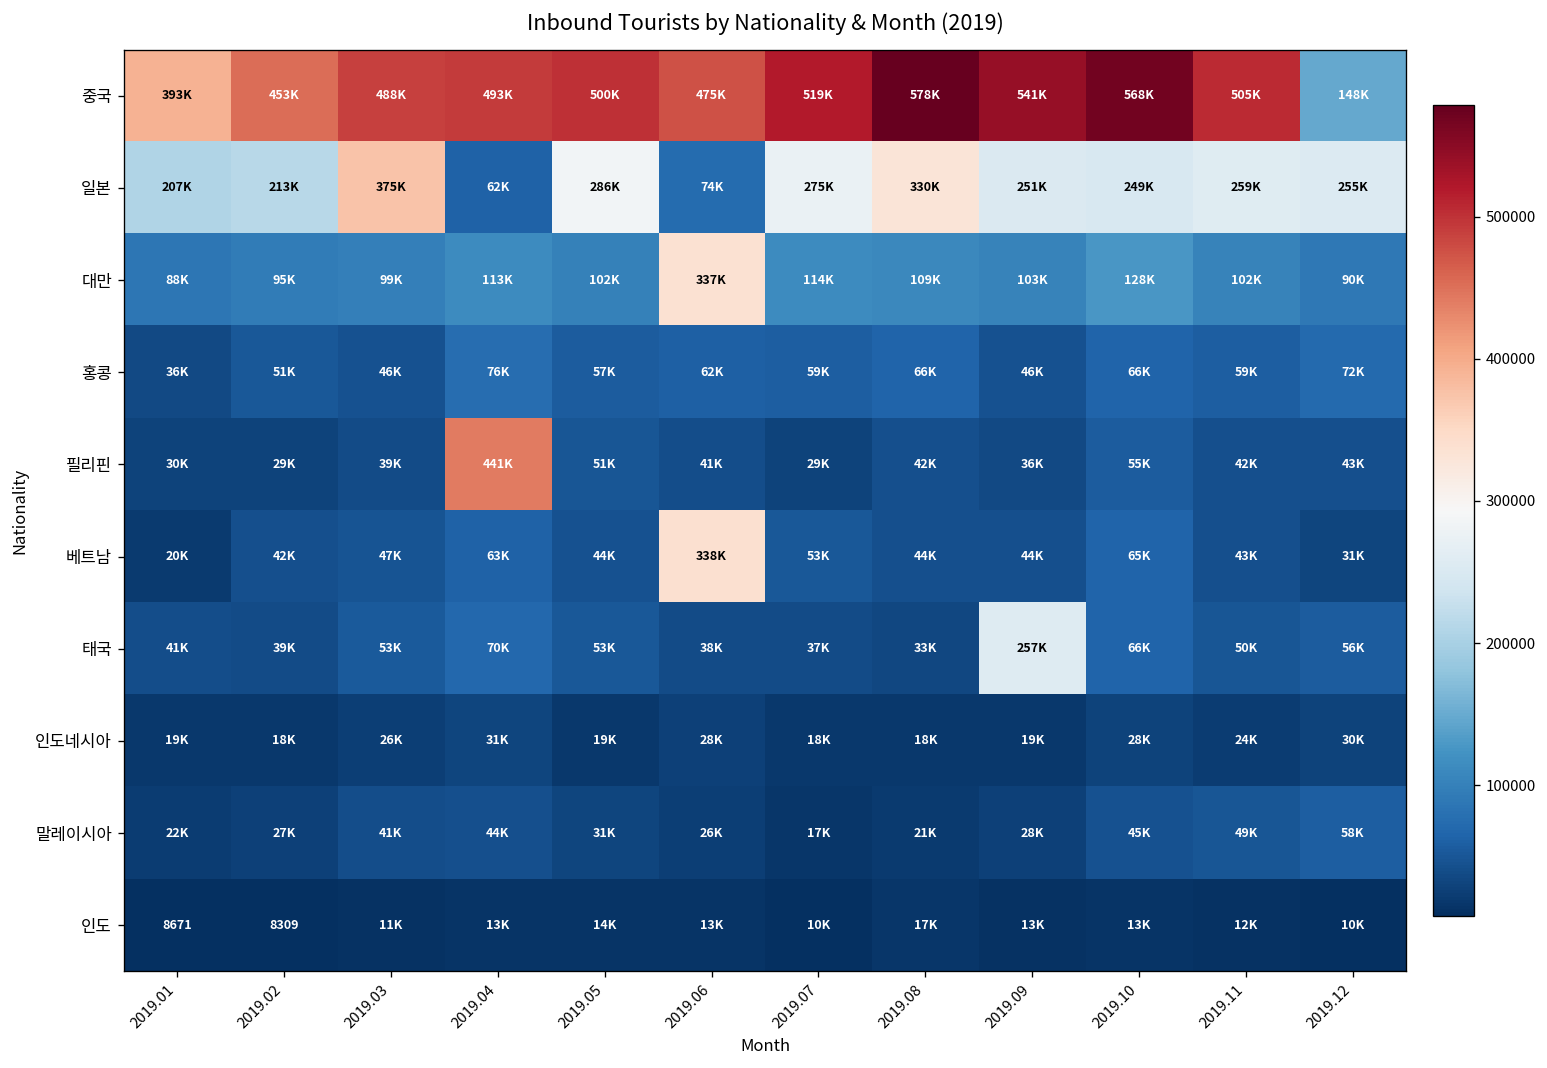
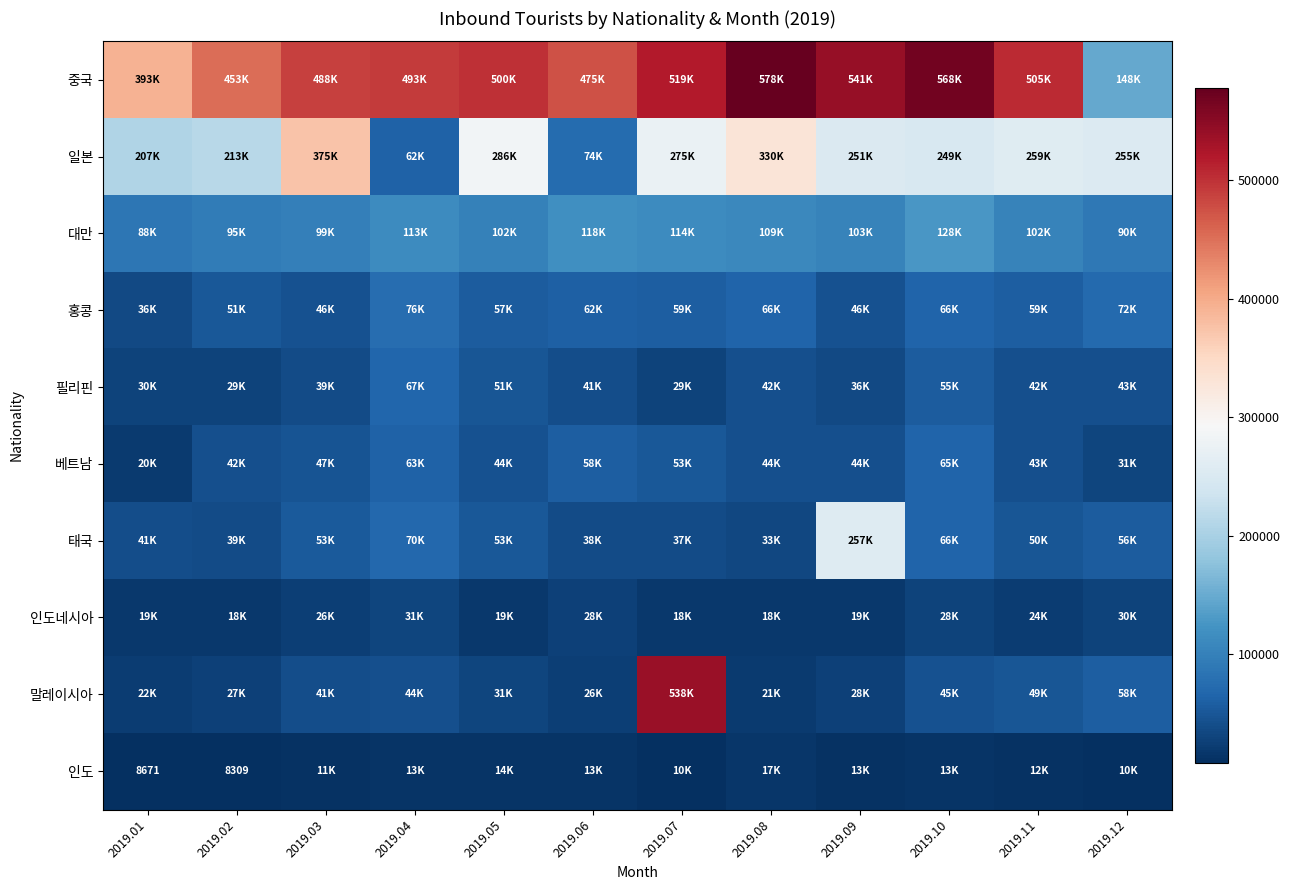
대만, 2019.06: 337K -> 118K
필리핀, 2019.04: 441K -> 67K
베트남, 2019.06: 338K -> 58K
말레이시아, 2019.07: 17K -> 538K
